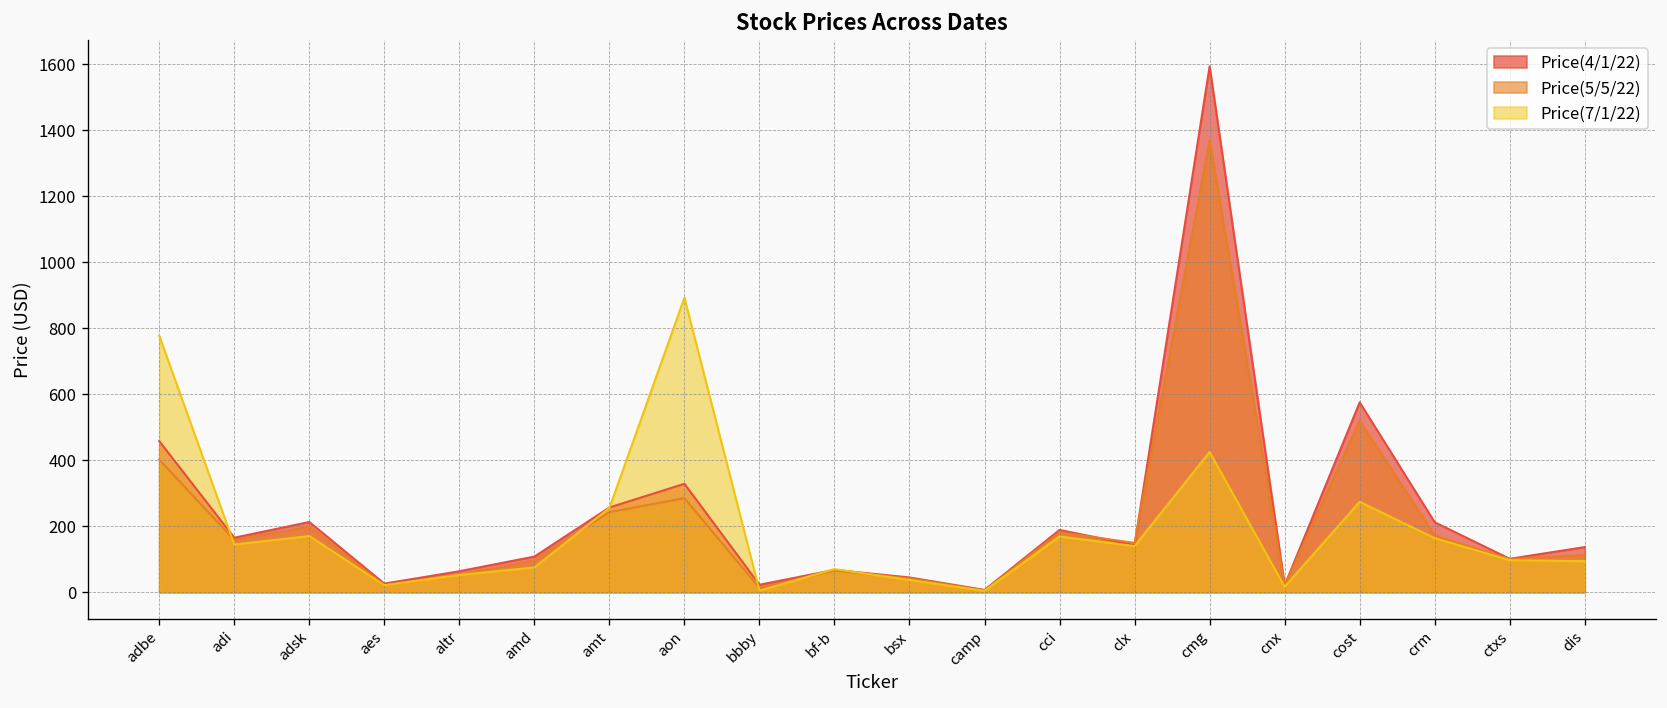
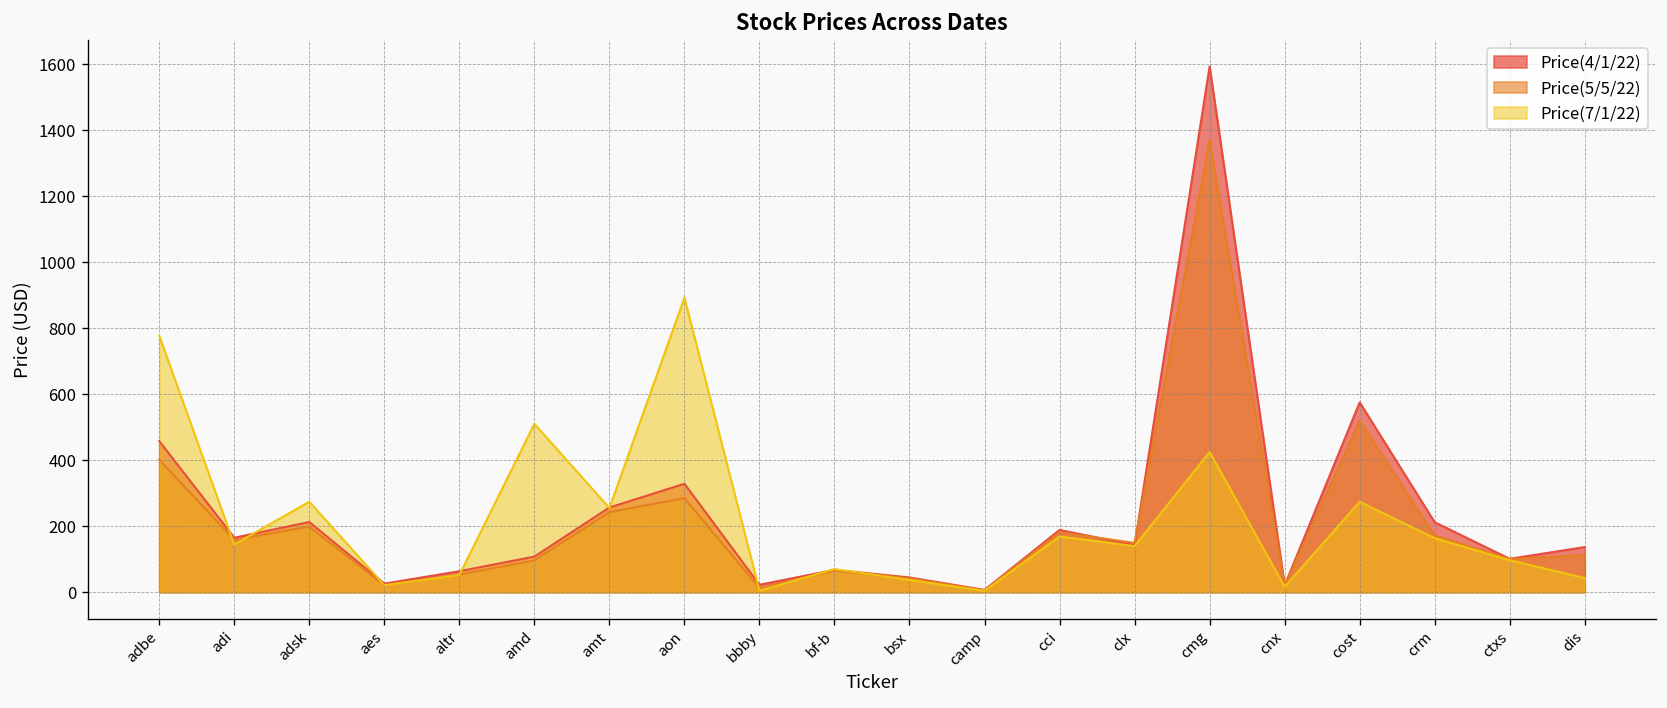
Price(7/1/22), adsk: 170 -> 270
Price(7/1/22), amd: 80 -> 510
Price(7/1/22), dis: 90 -> 40
